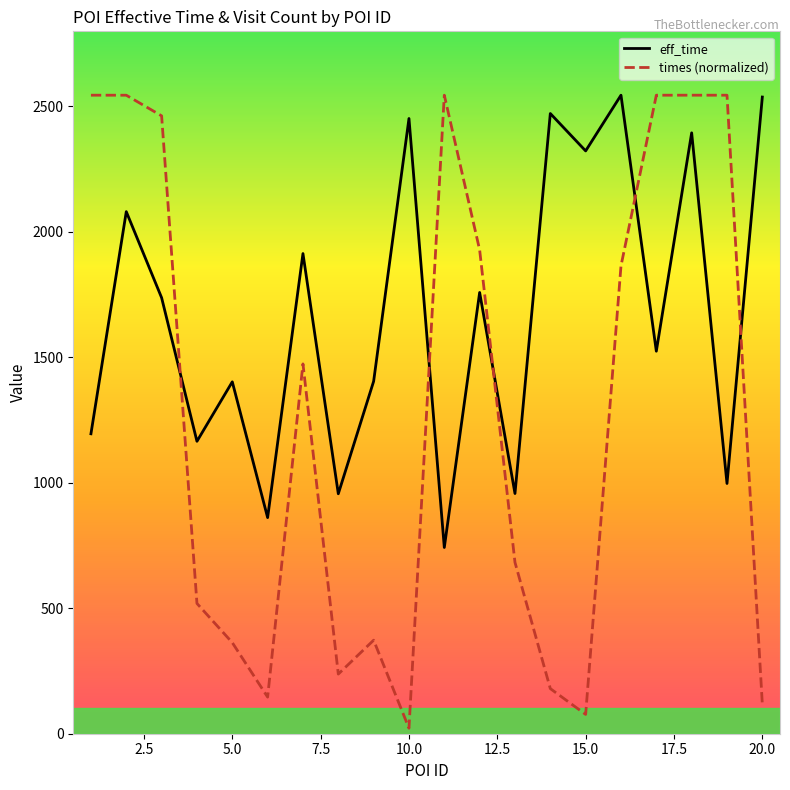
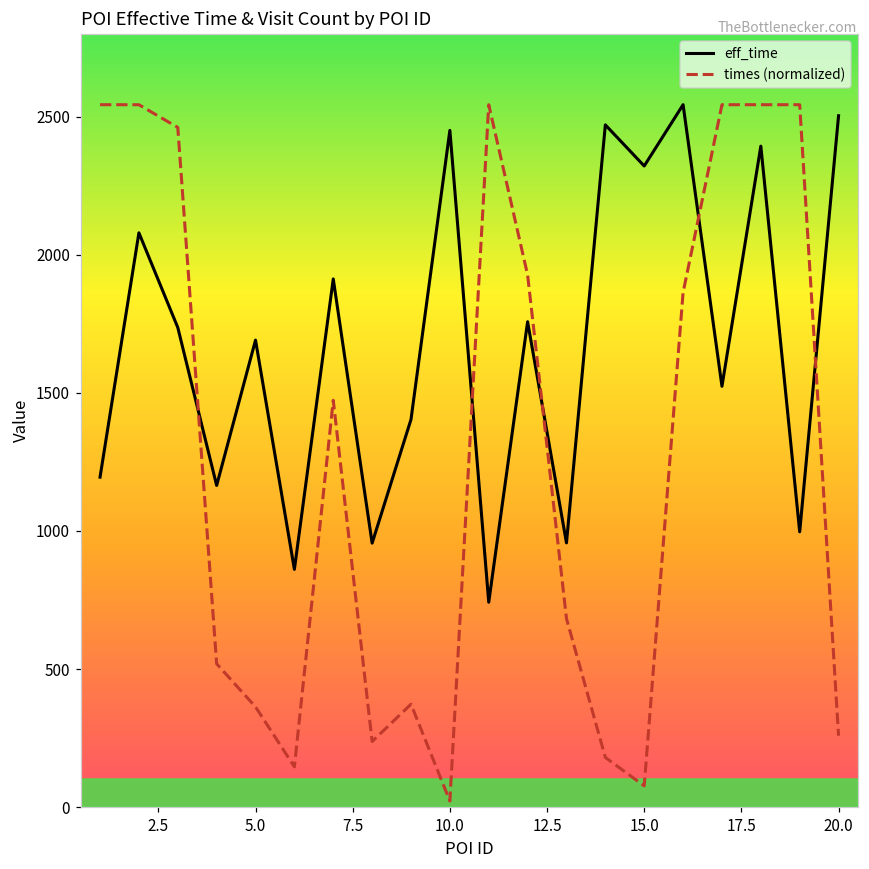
eff_time, 5.0: 1400 -> 1690
eff_time, 20.0: 2540 -> 2500
times (normalized), 20.0: 120 -> 260
